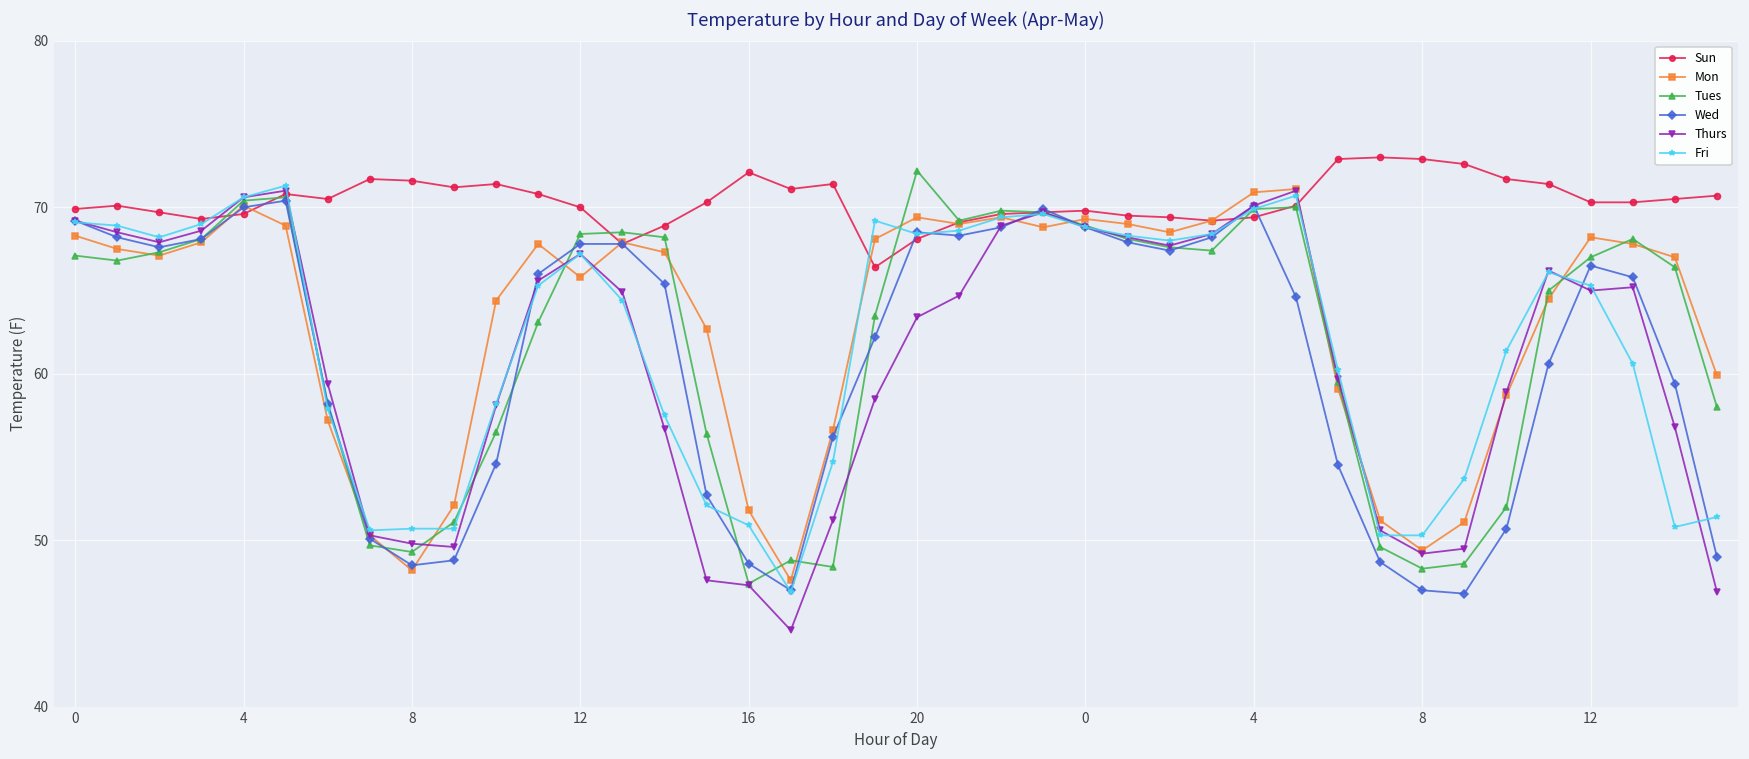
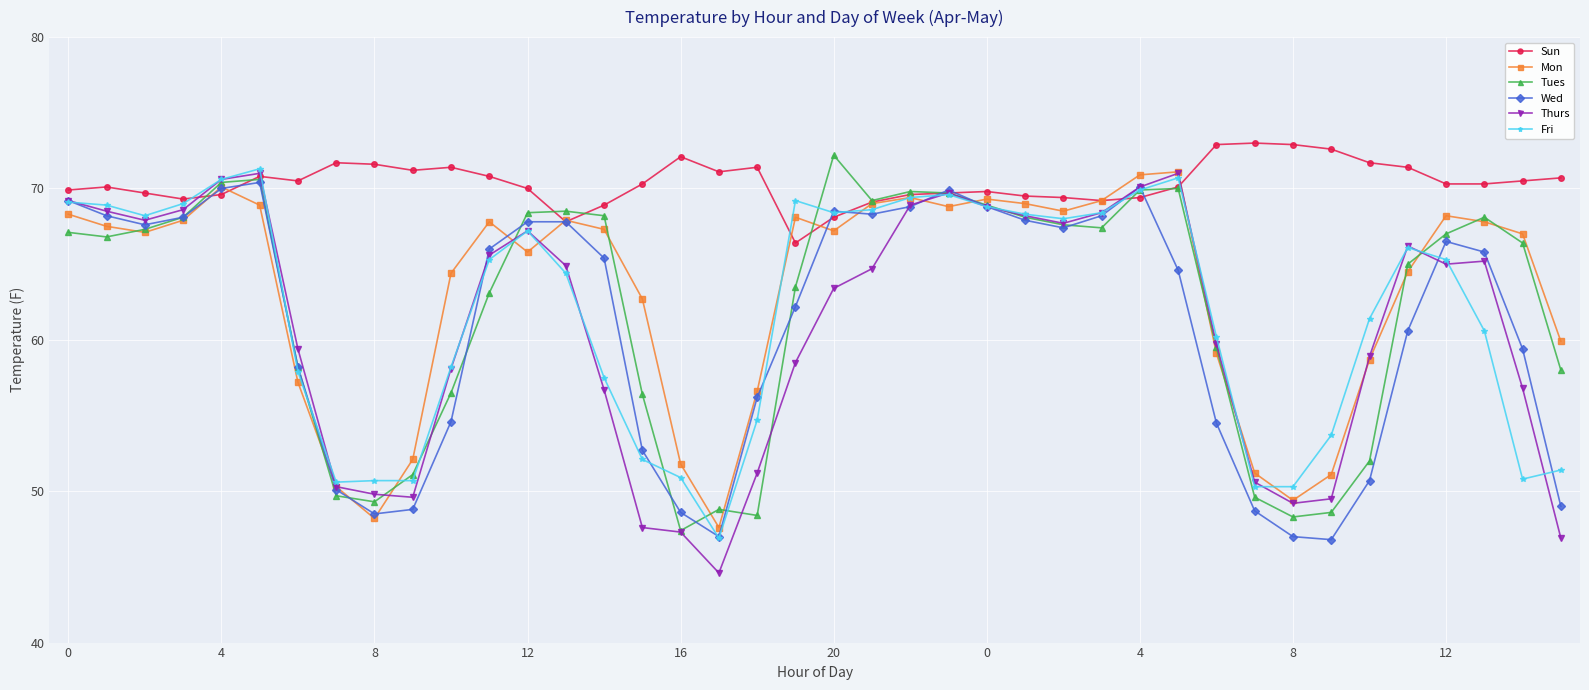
Mon, 20: 69.4 -> 67.2
